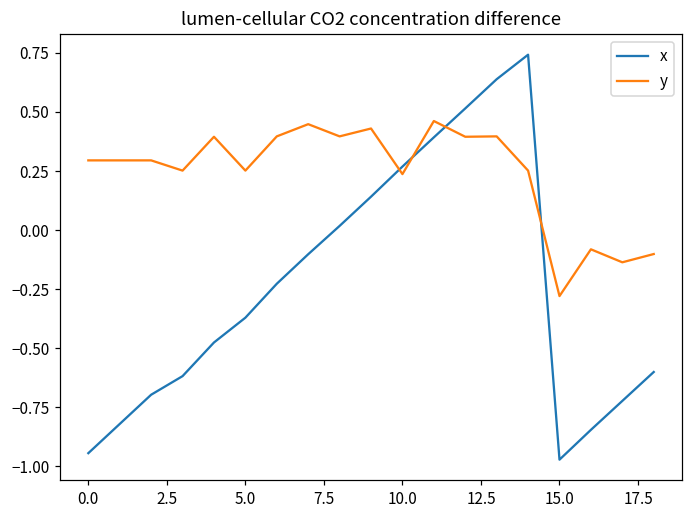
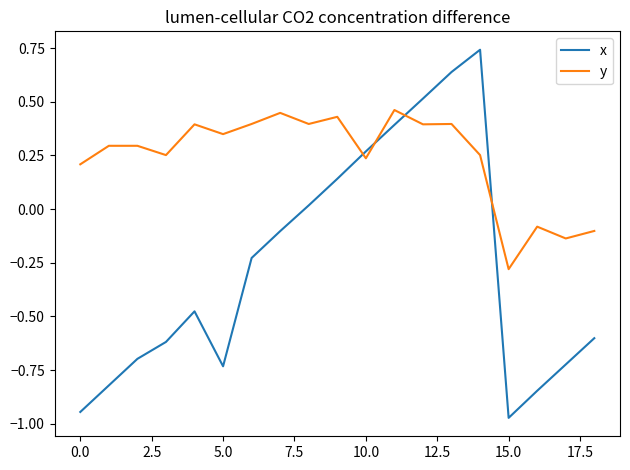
y, 0.0: 0.30 -> 0.21
x, 5.0: -0.37 -> -0.73
y, 5.0: 0.25 -> 0.35
